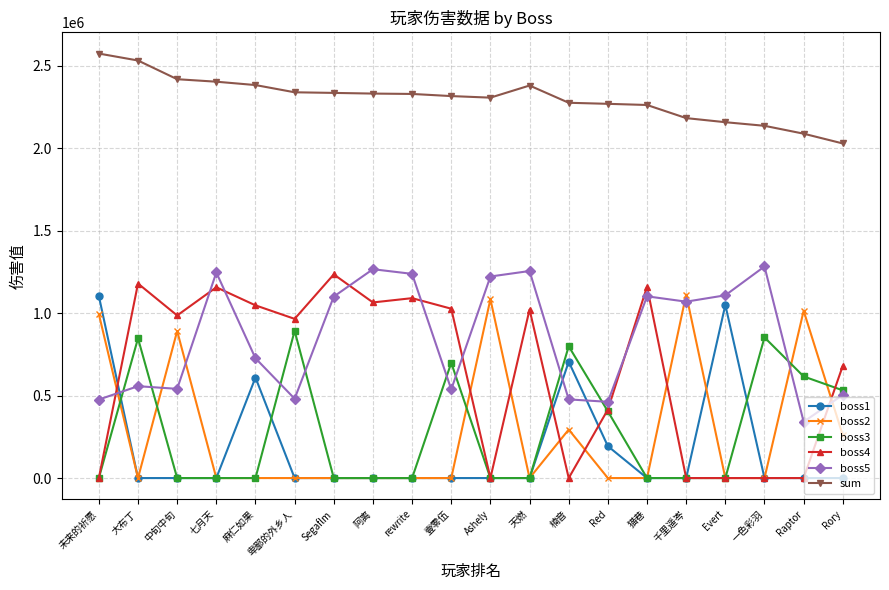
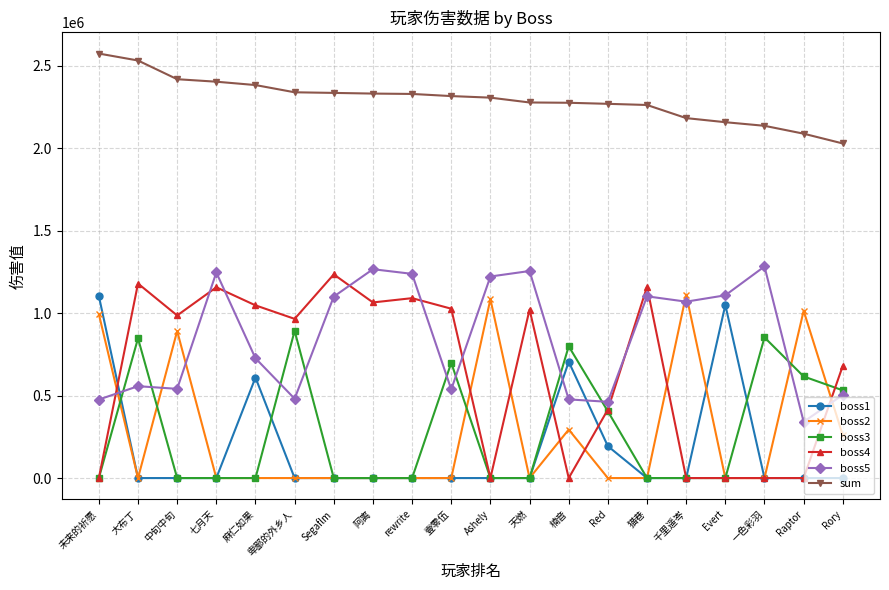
sum, 天燃: 2380000 -> 2280000
